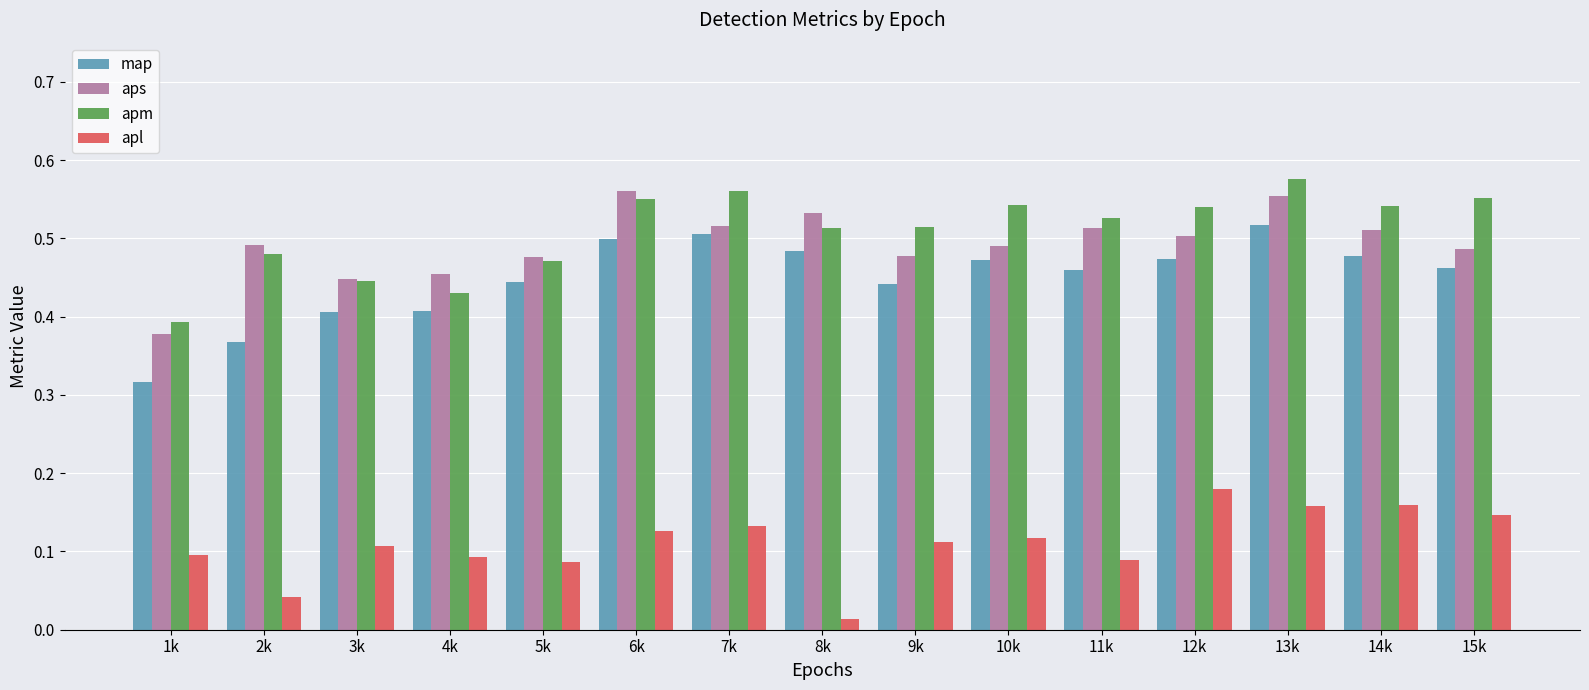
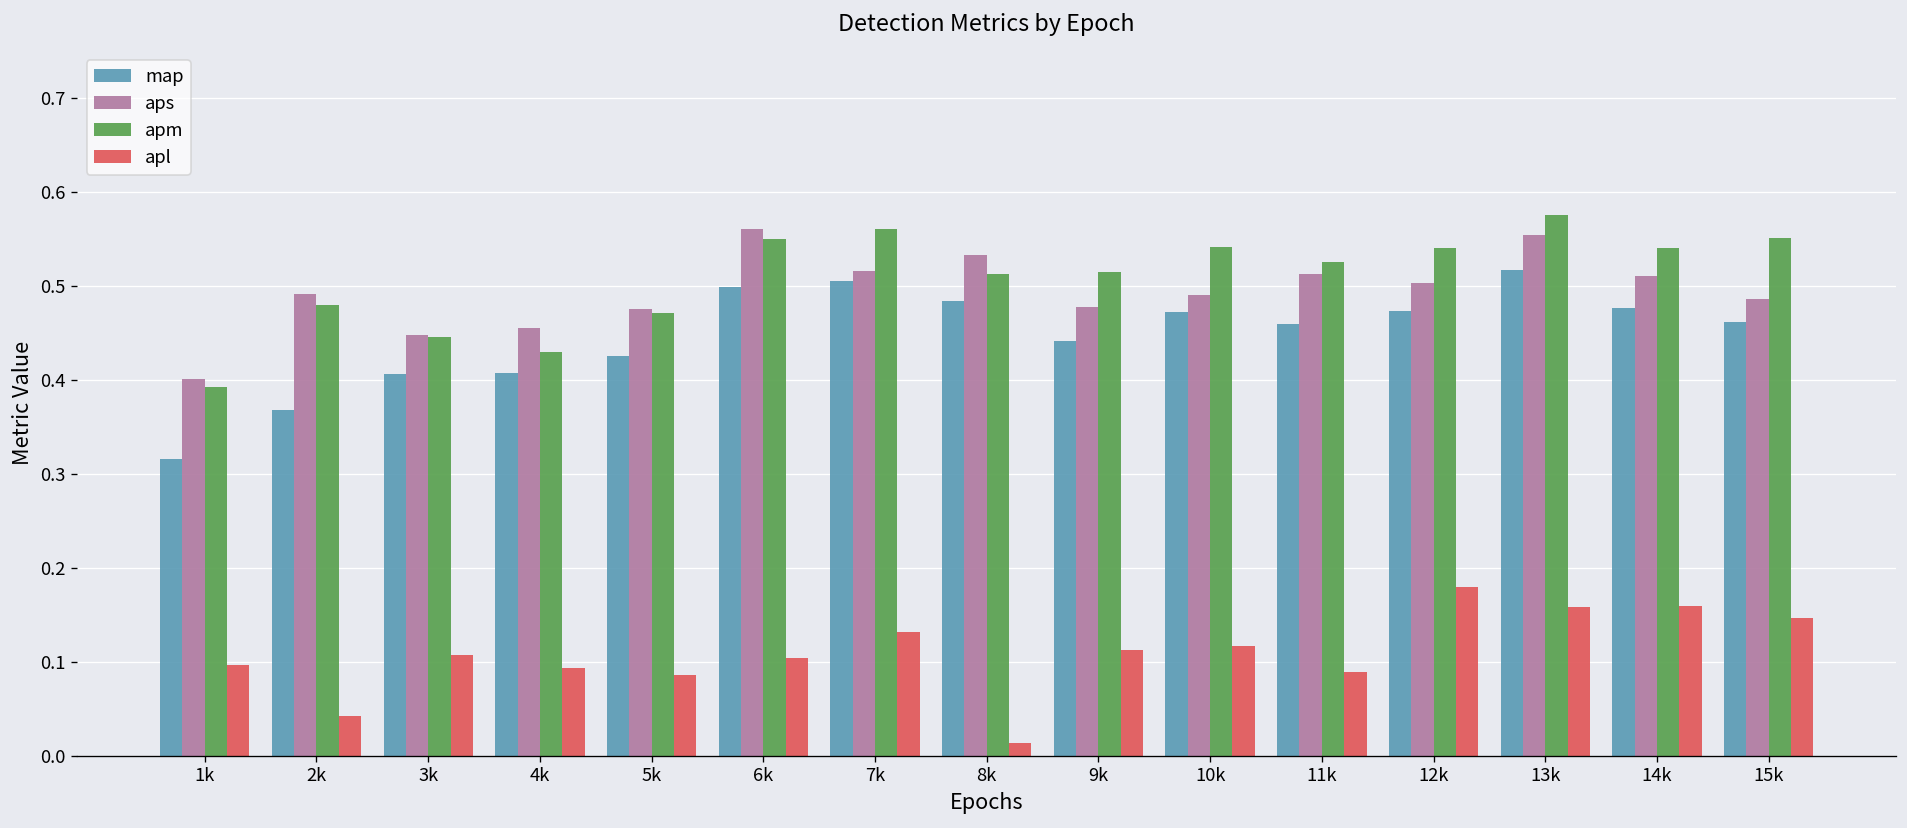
aps, 1k: 0.38 -> 0.40
map, 5k: 0.44 -> 0.43
apl, 6k: 0.13 -> 0.10
